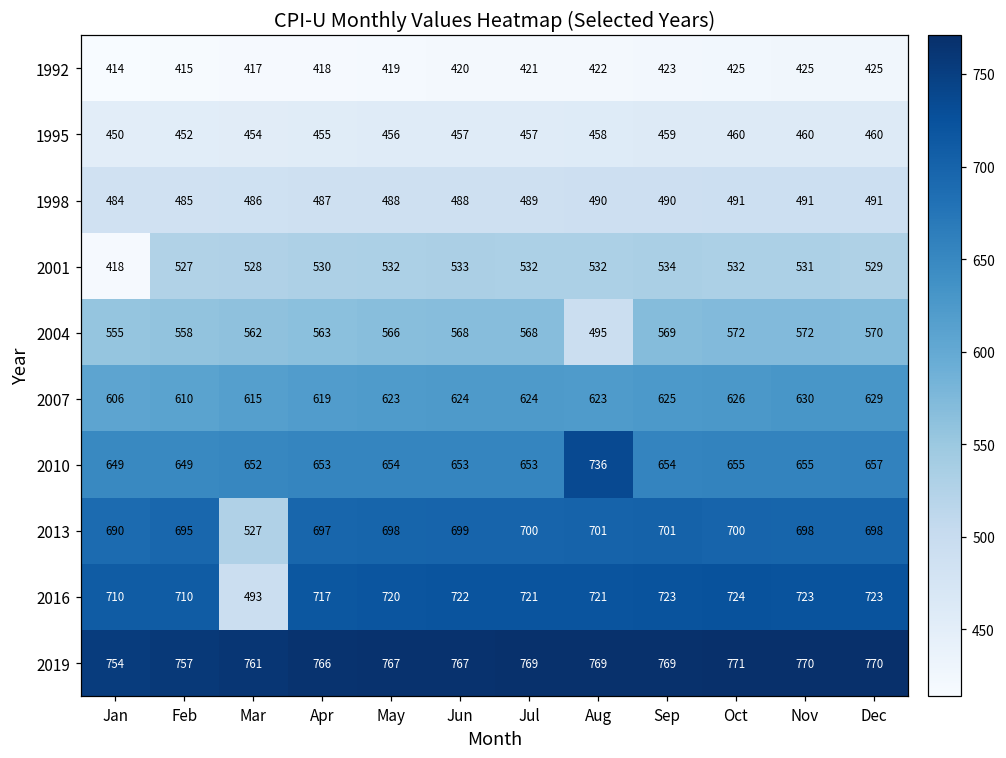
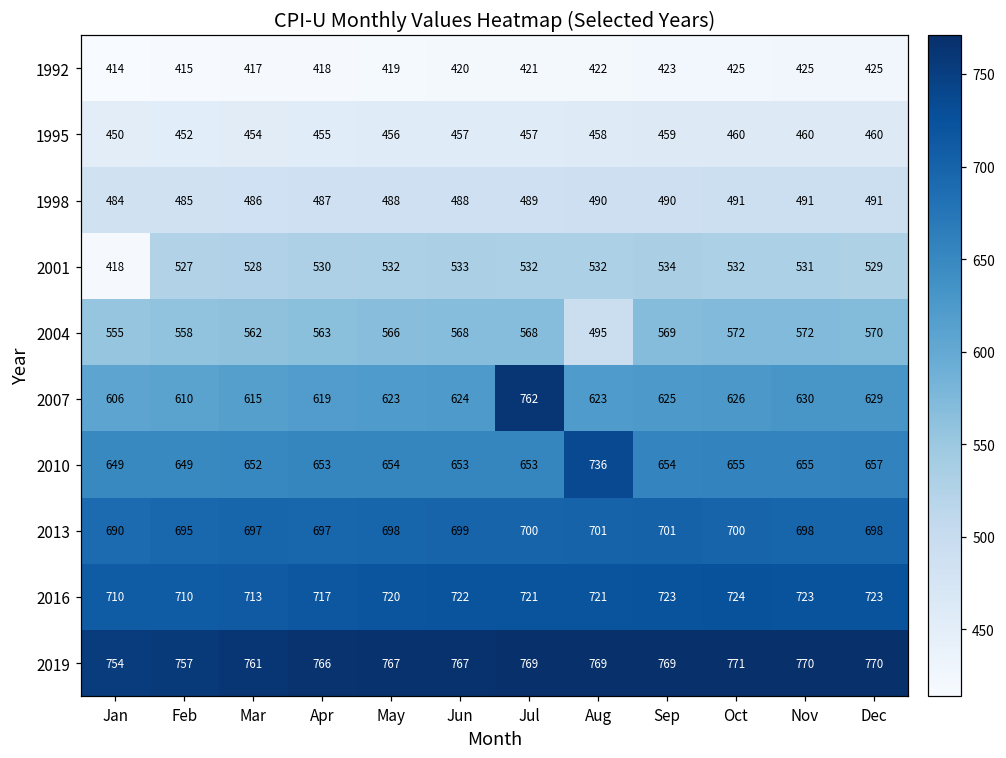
2007, Jul: 624 -> 762
2013, Mar: 527 -> 697
2016, Mar: 493 -> 713
